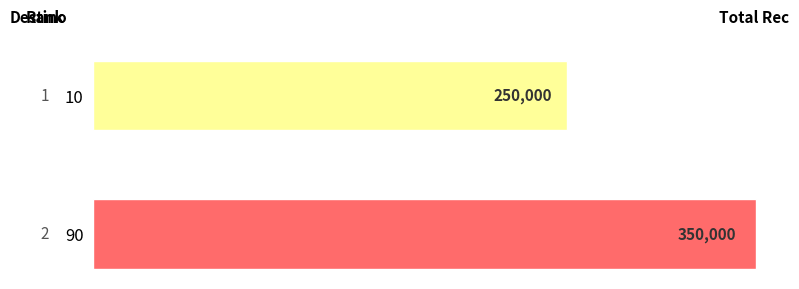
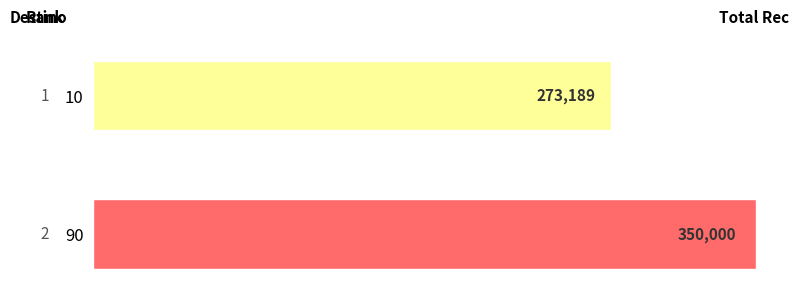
10: 250,000 -> 273,189
